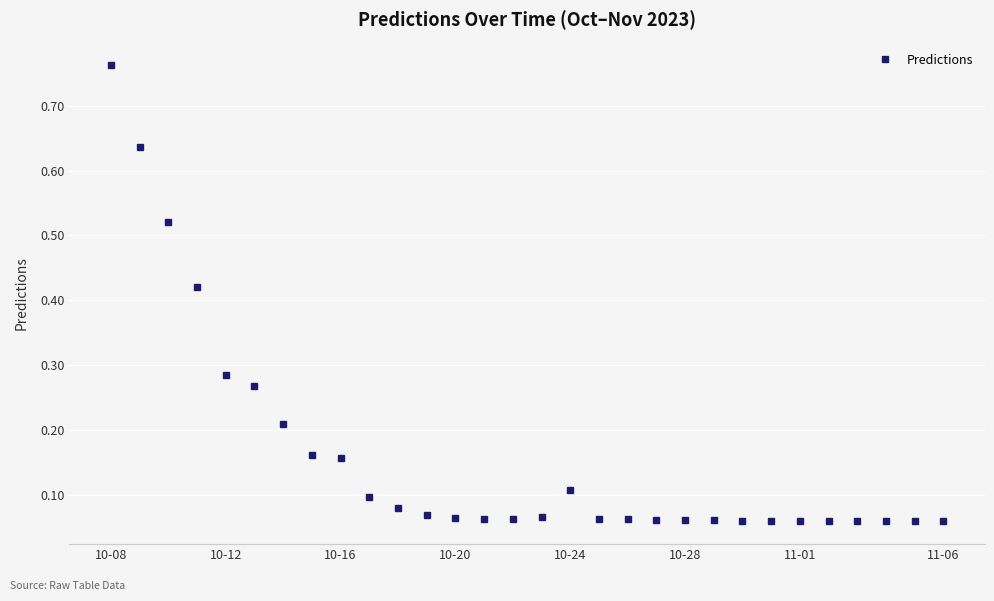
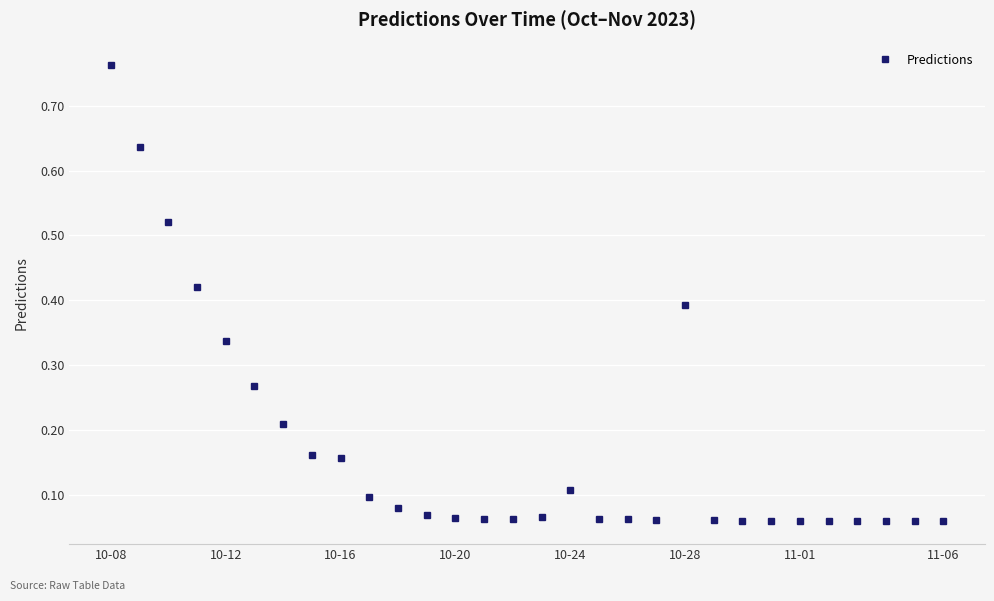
10-12: 0.29 -> 0.34
10-28: 0.06 -> 0.39
